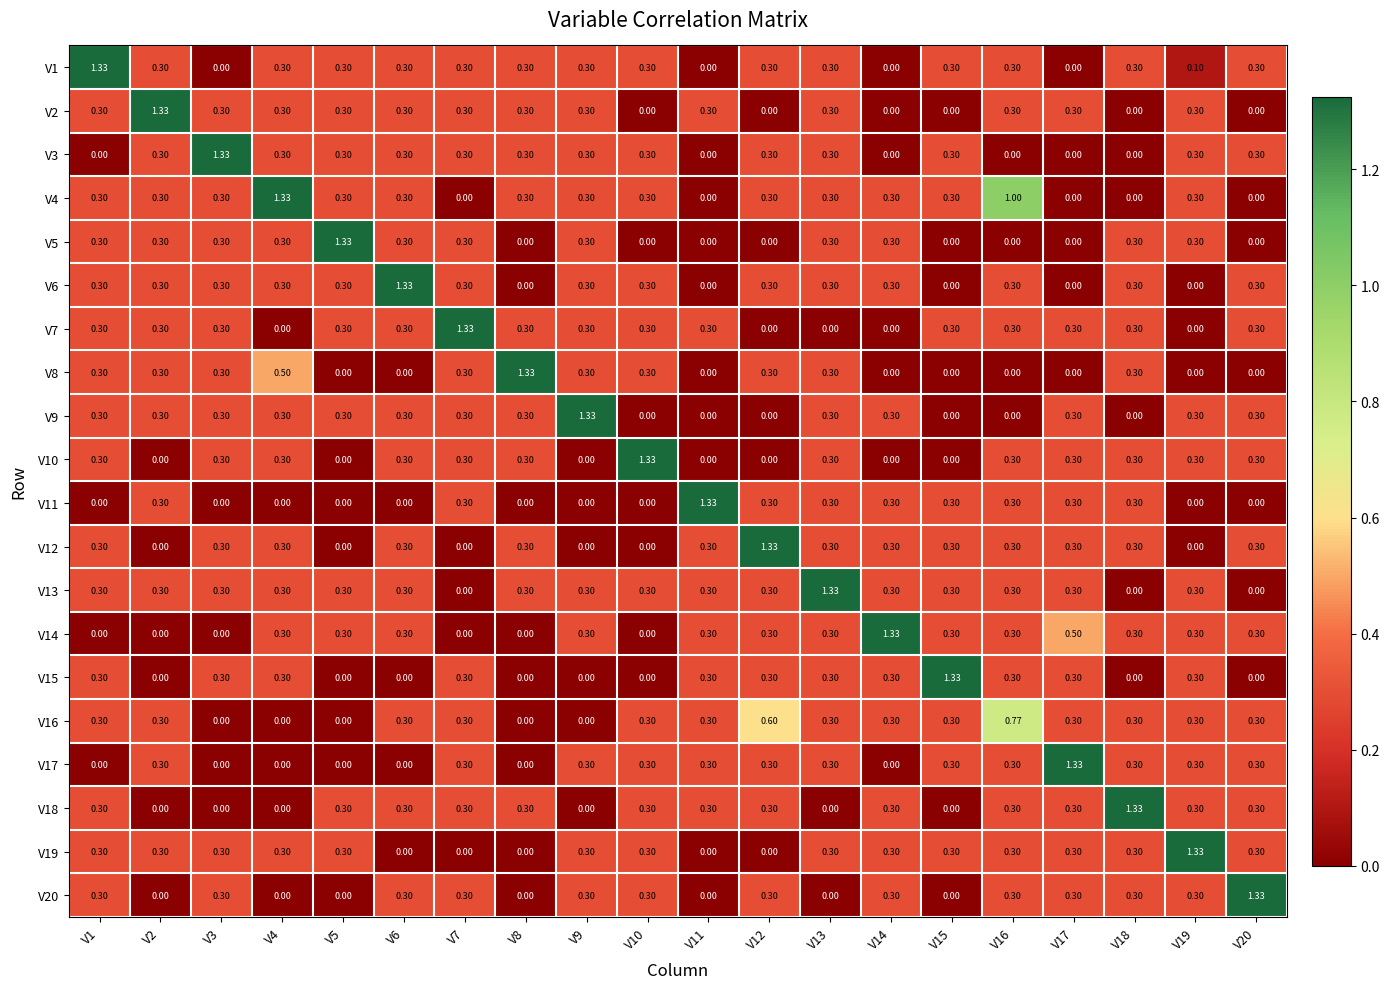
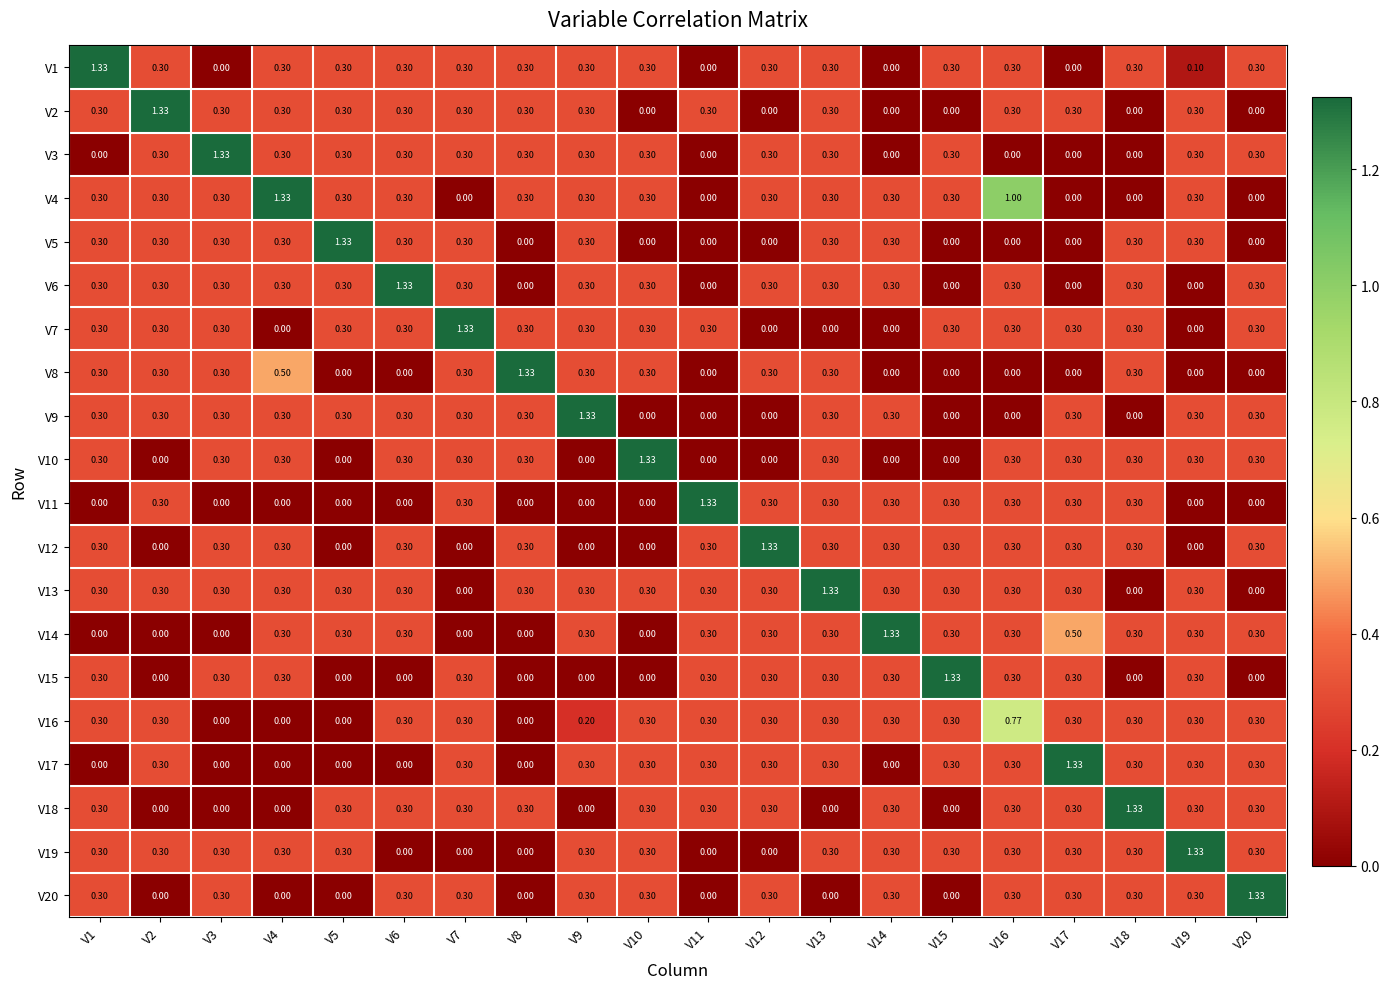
V16, V9: 0.00 -> 0.20
V16, V12: 0.60 -> 0.30
